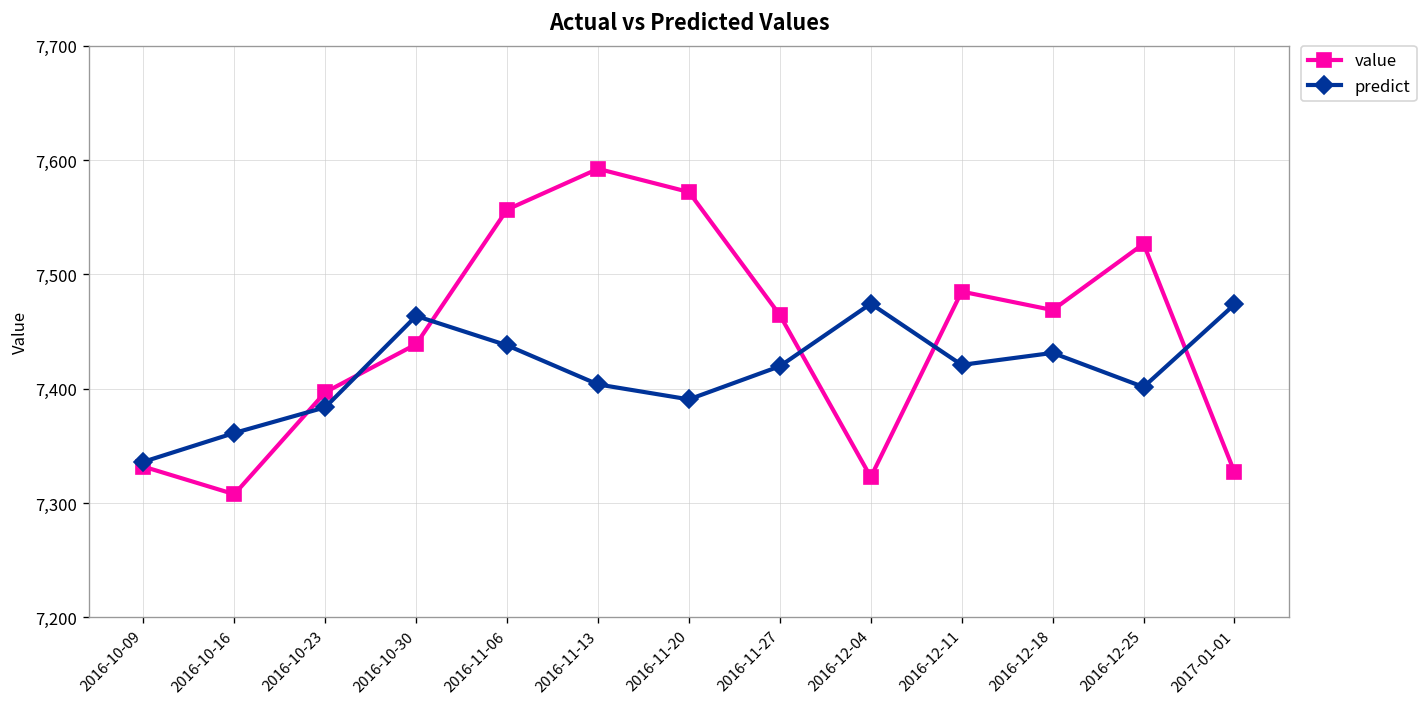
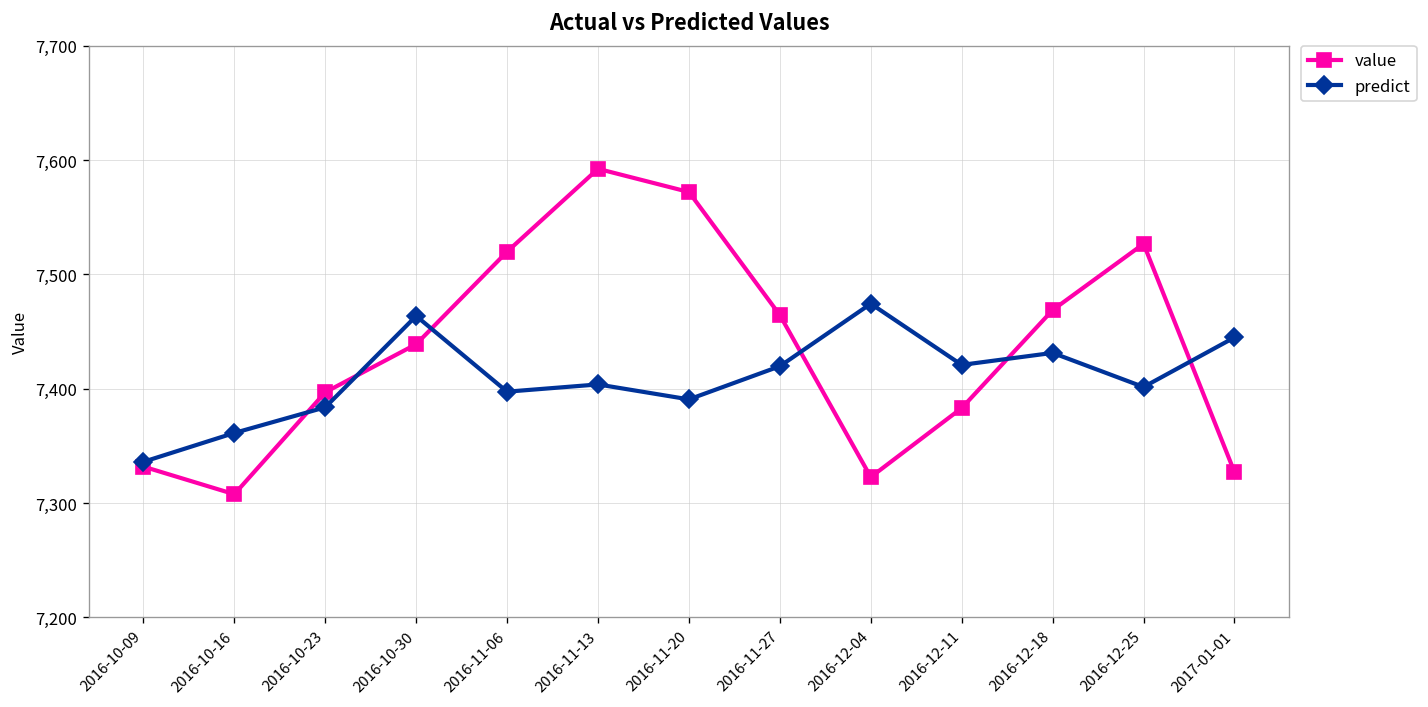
value, 2016-11-06: 7,560 -> 7,520
predict, 2016-11-06: 7,440 -> 7,400
value, 2016-12-11: 7,480 -> 7,380
predict, 2017-01-01: 7,470 -> 7,440
